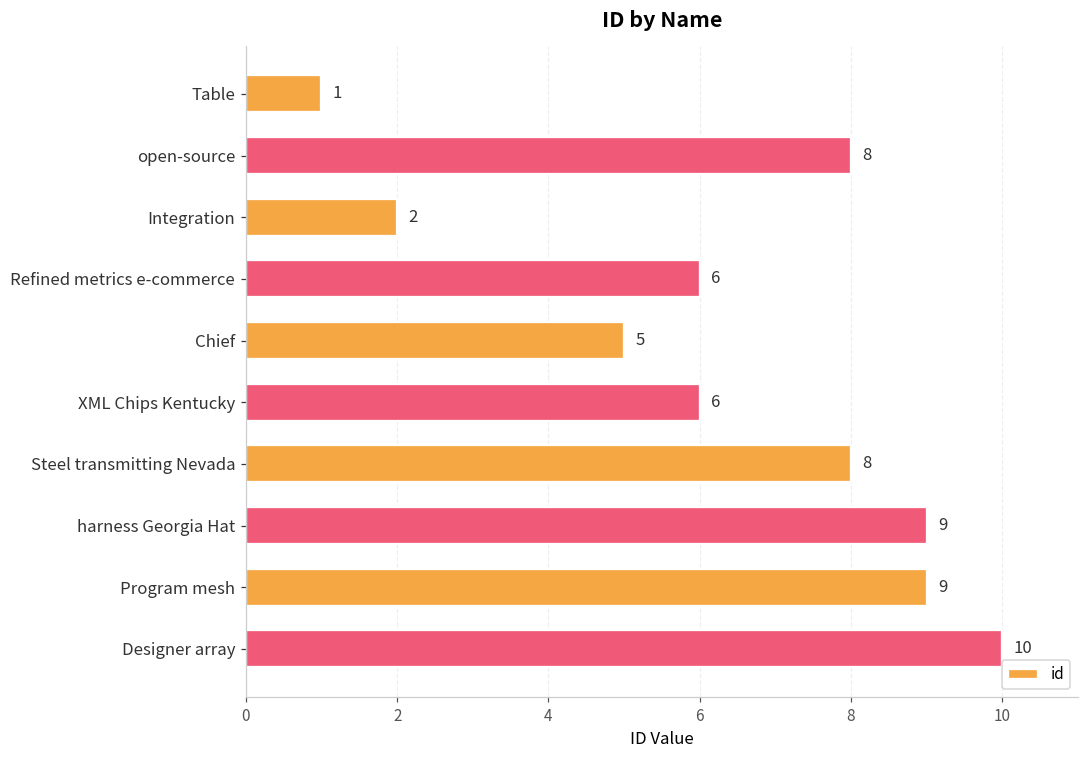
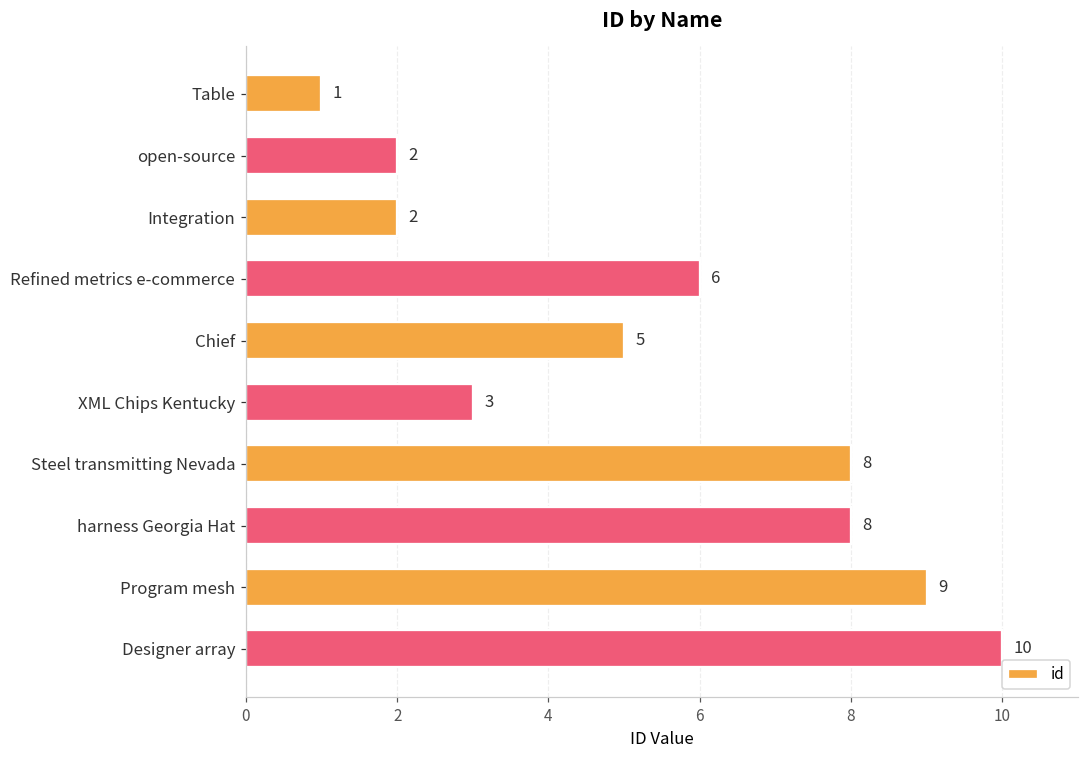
open-source: 8 -> 2
XML Chips Kentucky: 6 -> 3
harness Georgia Hat: 9 -> 8
